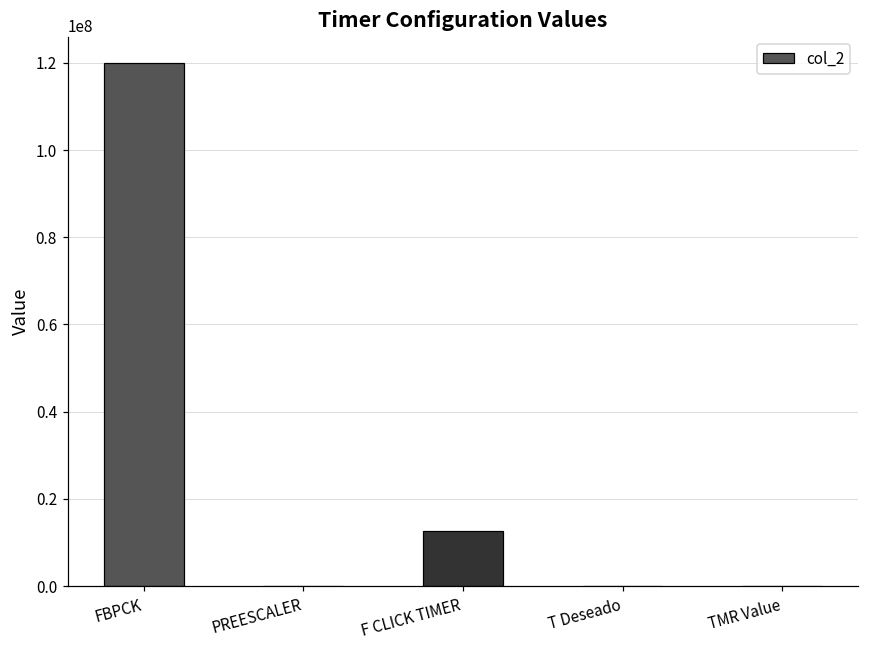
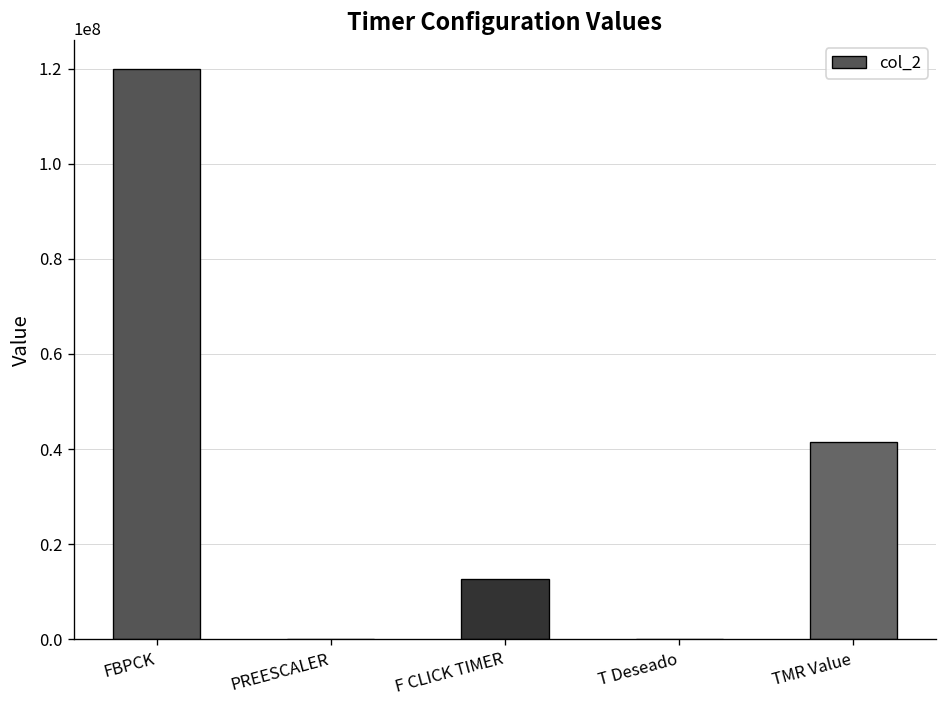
TMR Value: 0 -> 41000000
